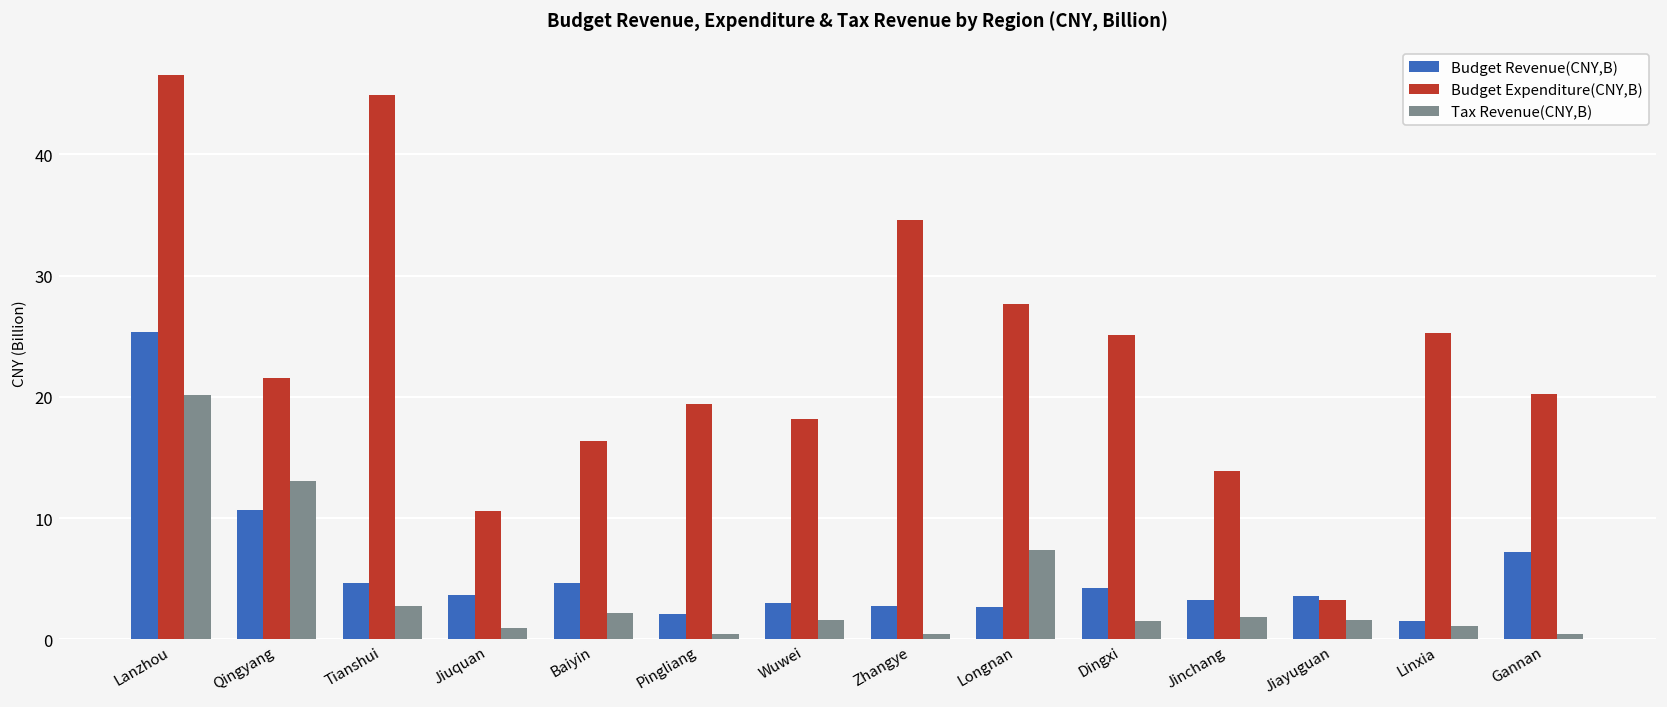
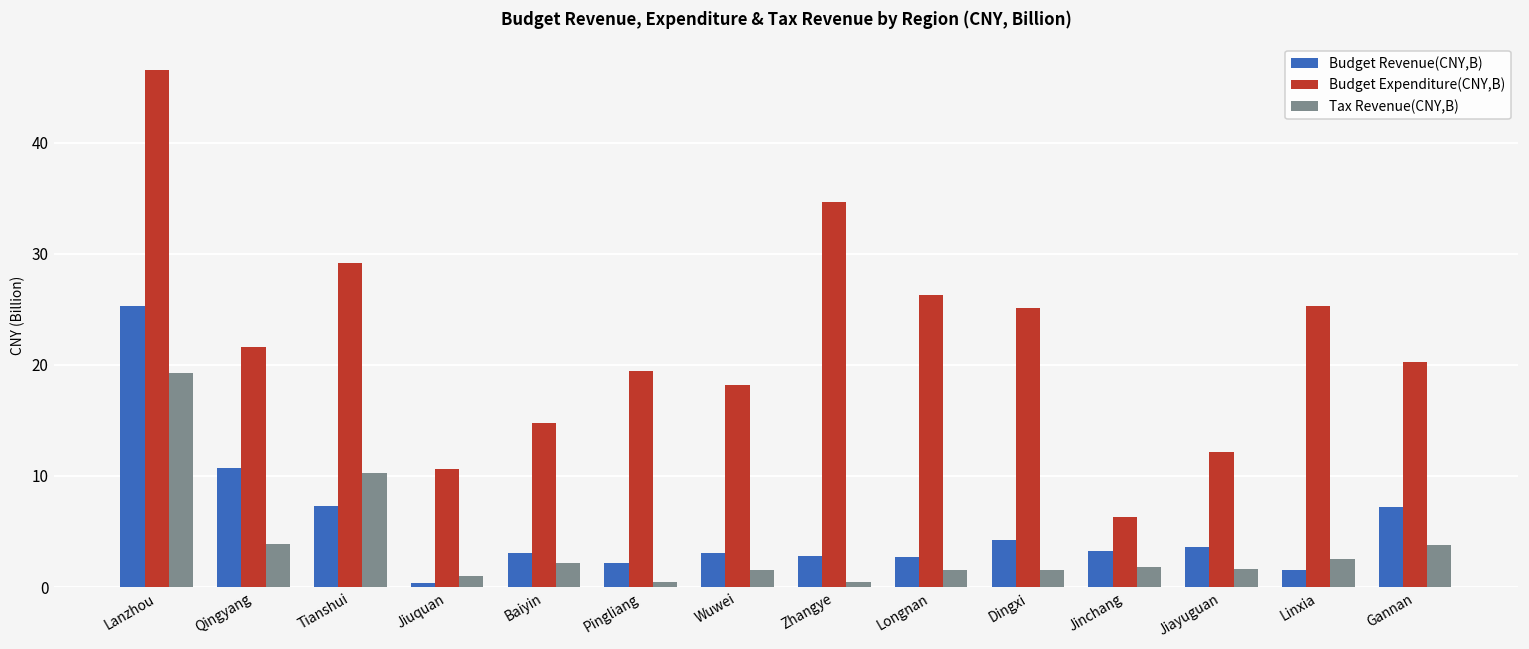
Tax Revenue(CNY,B), Lanzhou: 20.2 -> 19.3
Tax Revenue(CNY,B), Qingyang: 13.1 -> 3.9
Budget Revenue(CNY,B), Tianshui: 4.7 -> 7.3
Budget Expenditure(CNY,B), Tianshui: 44.9 -> 29.1
Tax Revenue(CNY,B), Tianshui: 2.8 -> 10.3
Budget Revenue(CNY,B), Jiuquan: 3.7 -> 0.4
Budget Revenue(CNY,B), Baiyin: 4.7 -> 3.1
Budget Expenditure(CNY,B), Baiyin: 16.3 -> 14.8
Budget Expenditure(CNY,B), Longnan: 27.7 -> 26.2
Tax Revenue(CNY,B), Longnan: 7.4 -> 1.6
Budget Expenditure(CNY,B), Jinchang: 13.9 -> 6.3
Budget Expenditure(CNY,B), Jiayuguan: 3.3 -> 12.2
Tax Revenue(CNY,B), Linxia: 1.1 -> 2.6
Tax Revenue(CNY,B), Gannan: 0.5 -> 3.8
